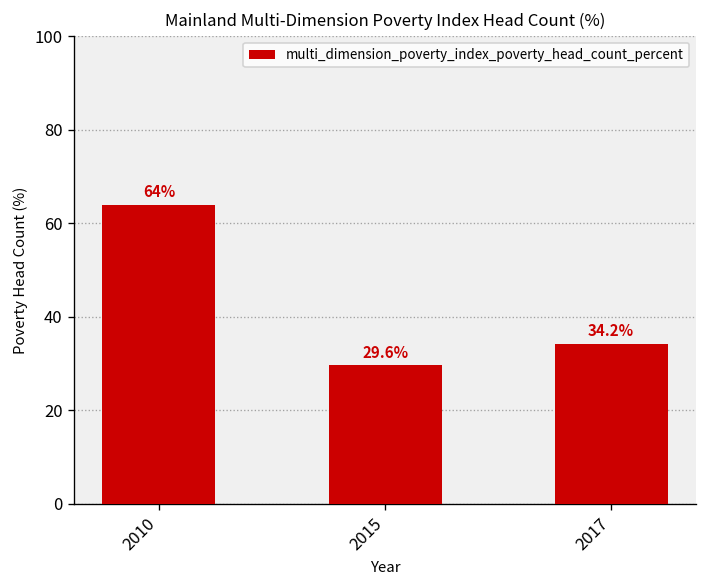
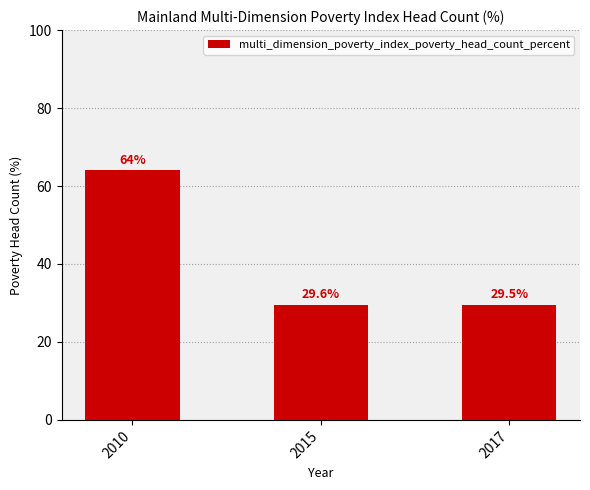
2017: 34.2% -> 29.5%
